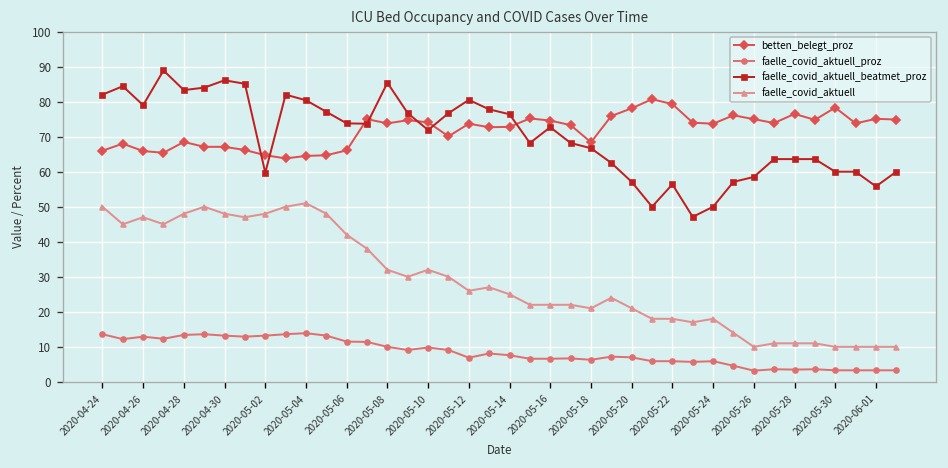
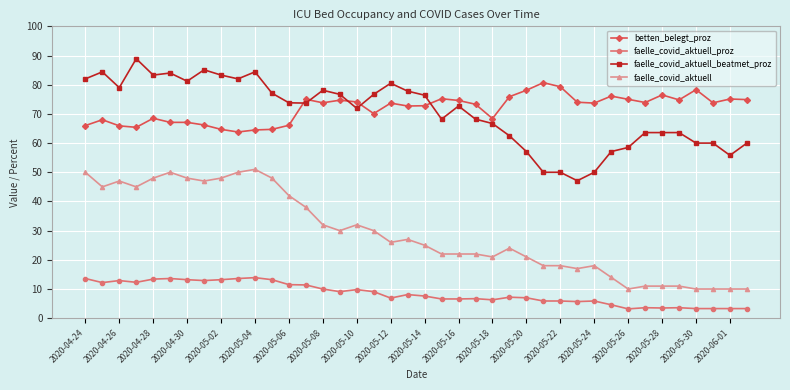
faelle_covid_aktuell_beatmet_proz, 2020-04-30: 86 -> 81
faelle_covid_aktuell_beatmet_proz, 2020-05-02: 60 -> 83
faelle_covid_aktuell_beatmet_proz, 2020-05-04: 80 -> 84
faelle_covid_aktuell_beatmet_proz, 2020-05-08: 85 -> 78
faelle_covid_aktuell_beatmet_proz, 2020-05-22: 56 -> 50
